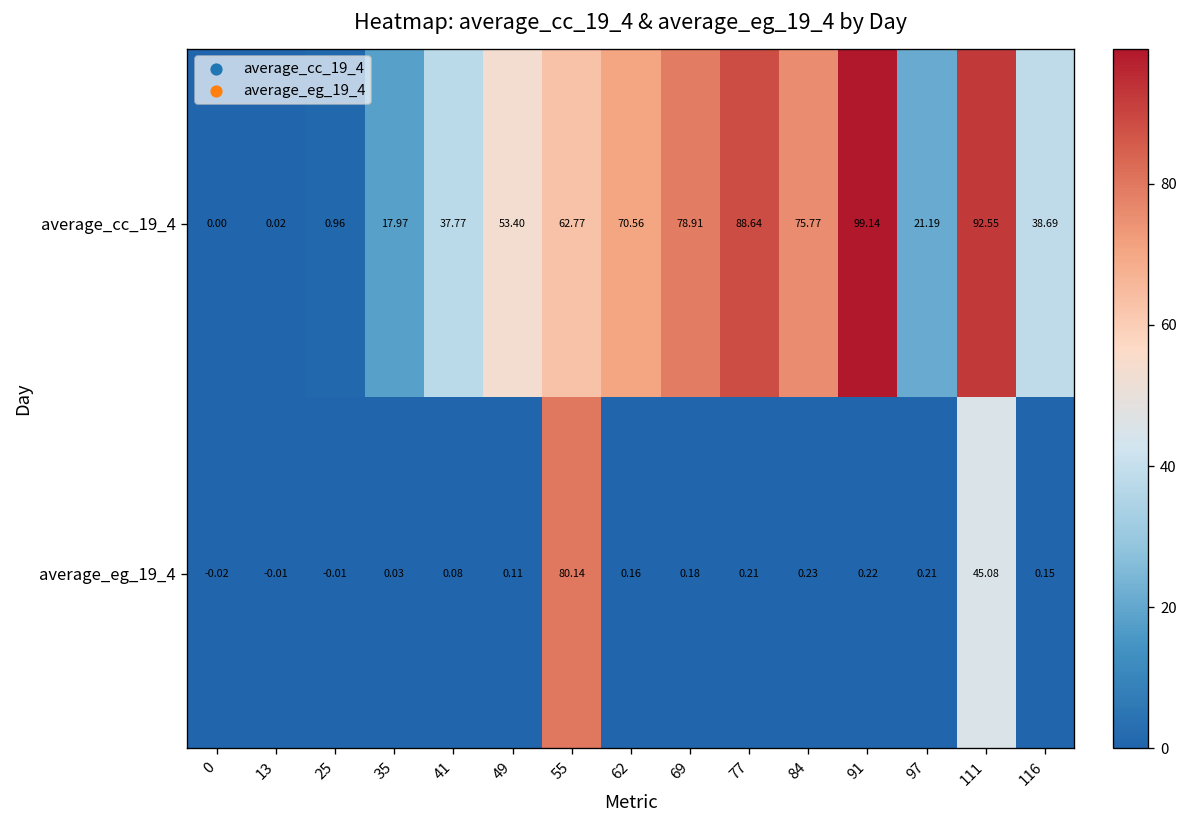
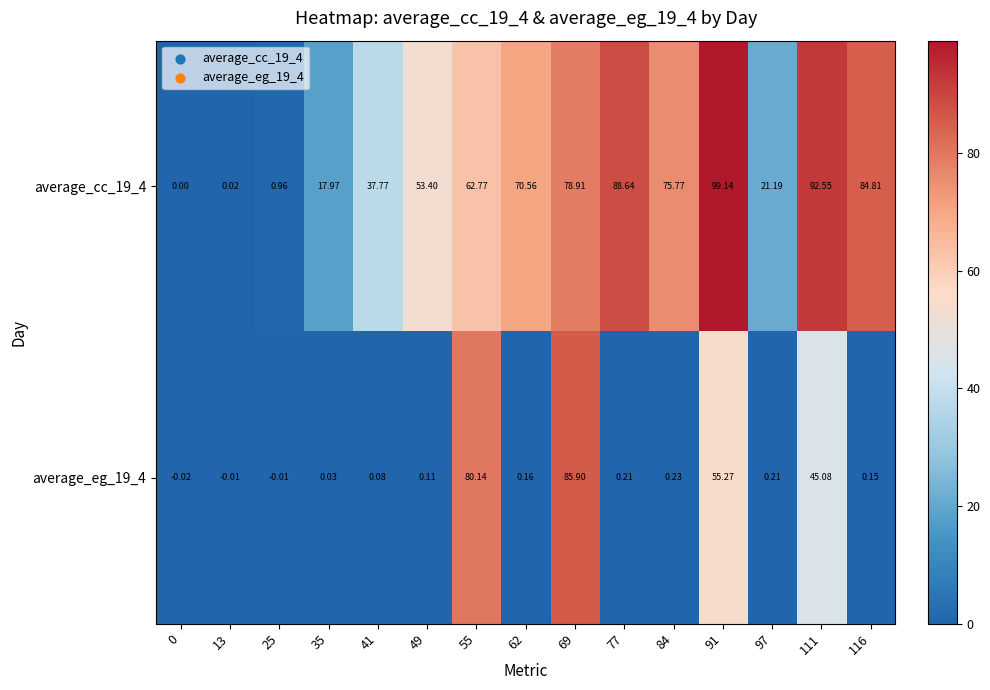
average_cc_19_4, 116: 38.69 -> 84.81
average_eg_19_4, 69: 0.18 -> 85.90
average_eg_19_4, 91: 0.22 -> 55.27
